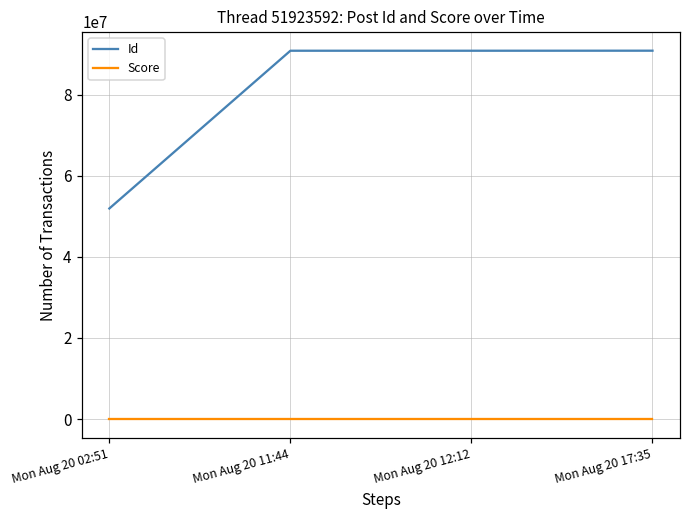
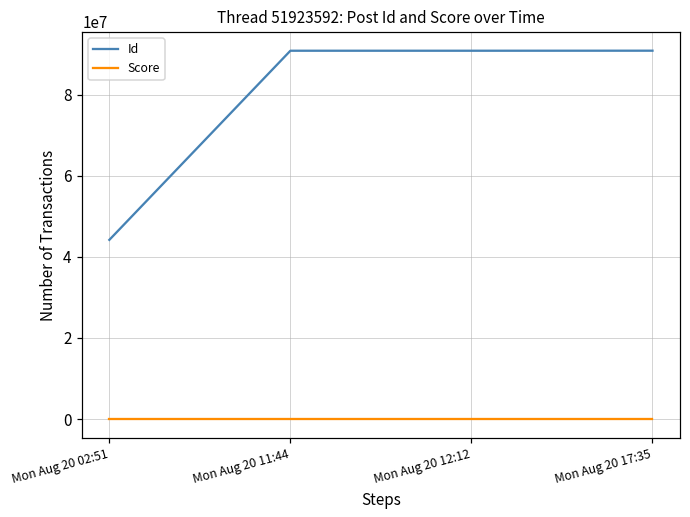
Id, Mon Aug 20 02:51: 52000000 -> 44000000
